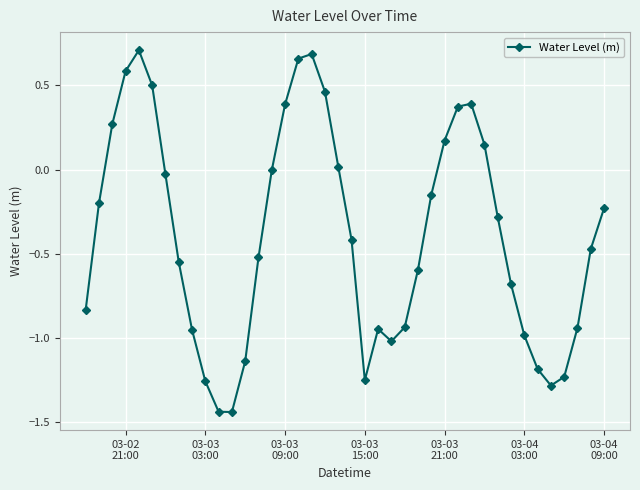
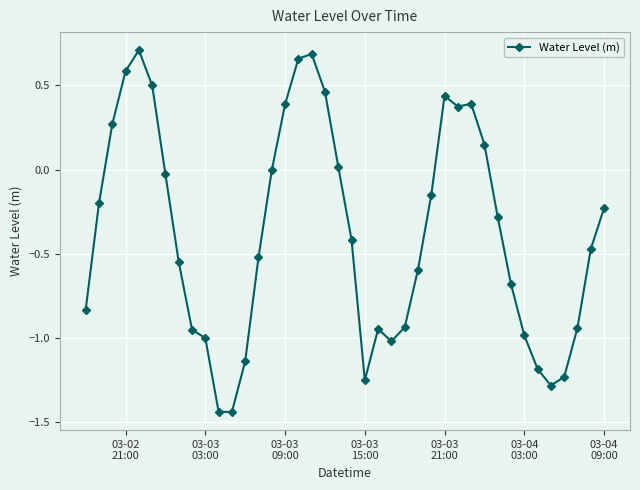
03-03 03:00: -1.26 -> -1.00
03-03 21:00: 0.17 -> 0.44
